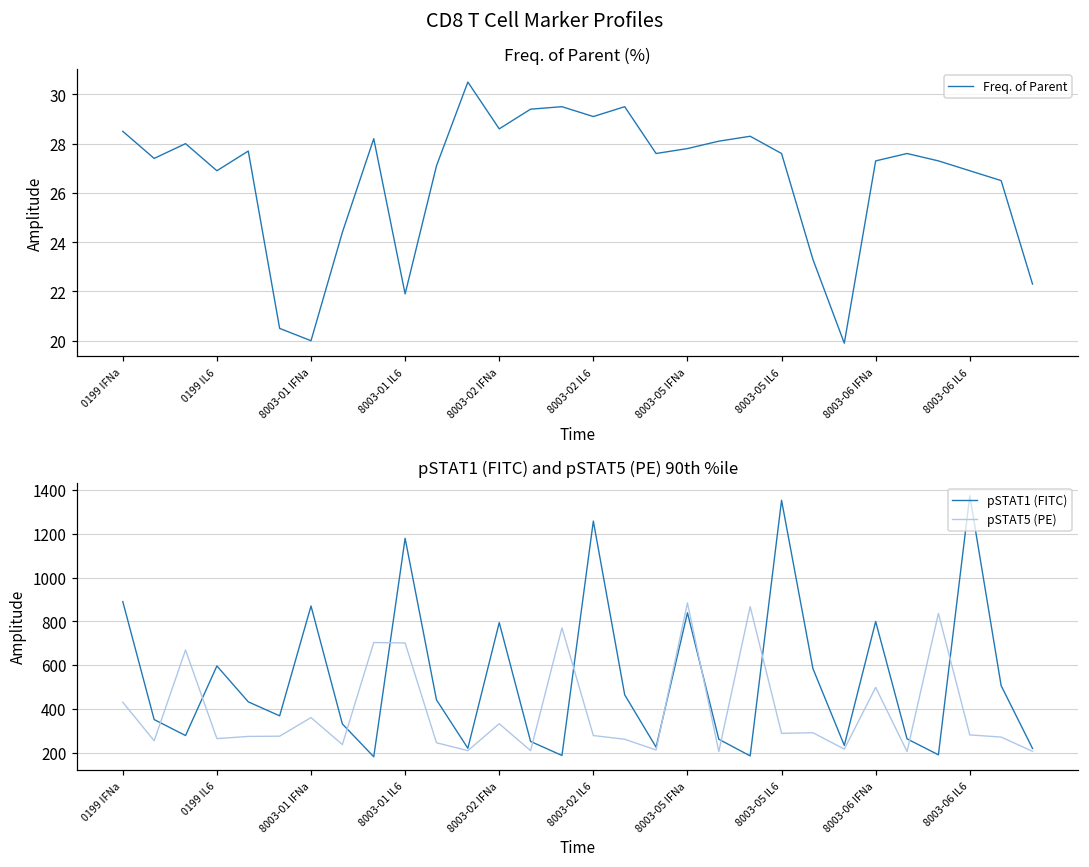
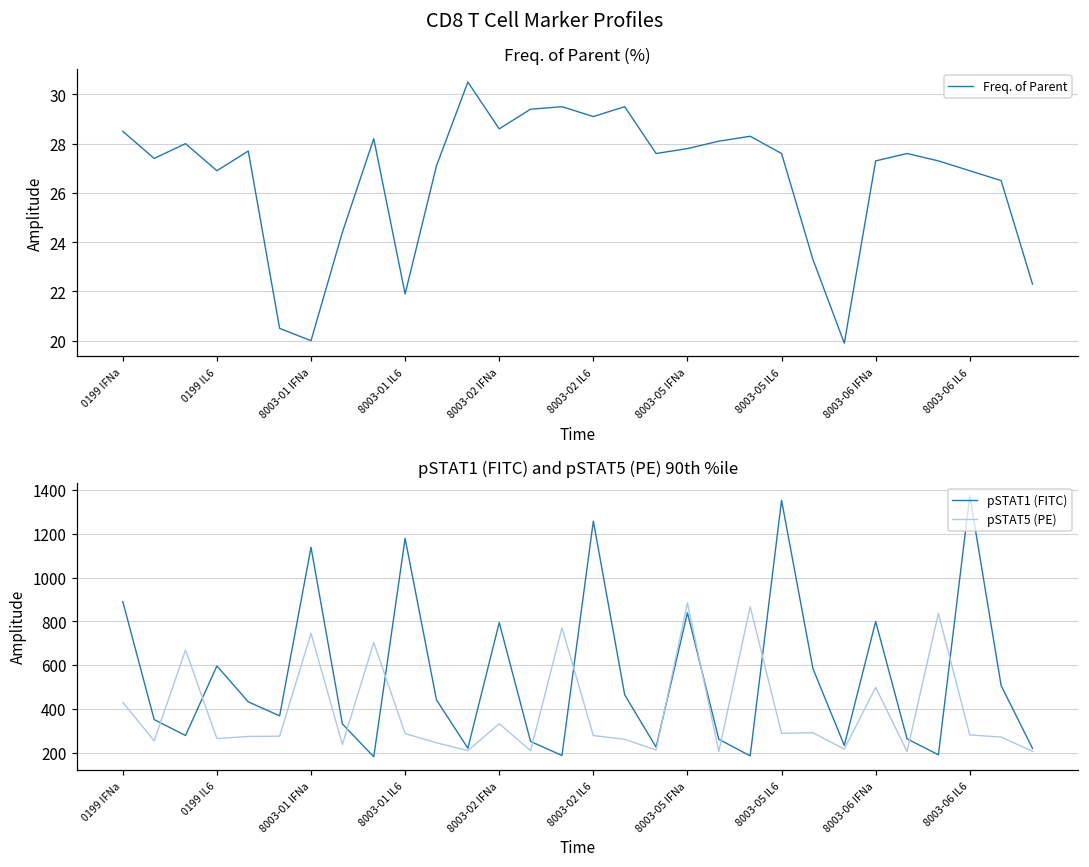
pSTAT1 (FITC) and pSTAT5 (PE) 90th %ile, pSTAT1 (FITC), 8003-01 IFNa: 870 -> 1140
pSTAT1 (FITC) and pSTAT5 (PE) 90th %ile, pSTAT5 (PE), 8003-01 IFNa: 360 -> 750
pSTAT1 (FITC) and pSTAT5 (PE) 90th %ile, pSTAT5 (PE), 8003-01 IL6: 700 -> 290
